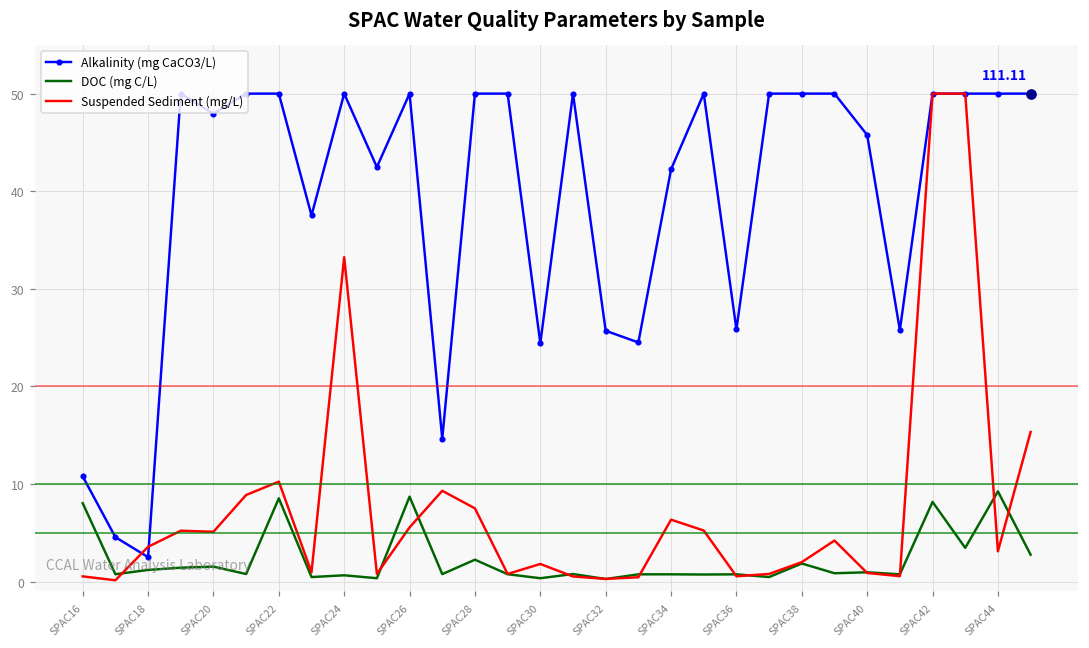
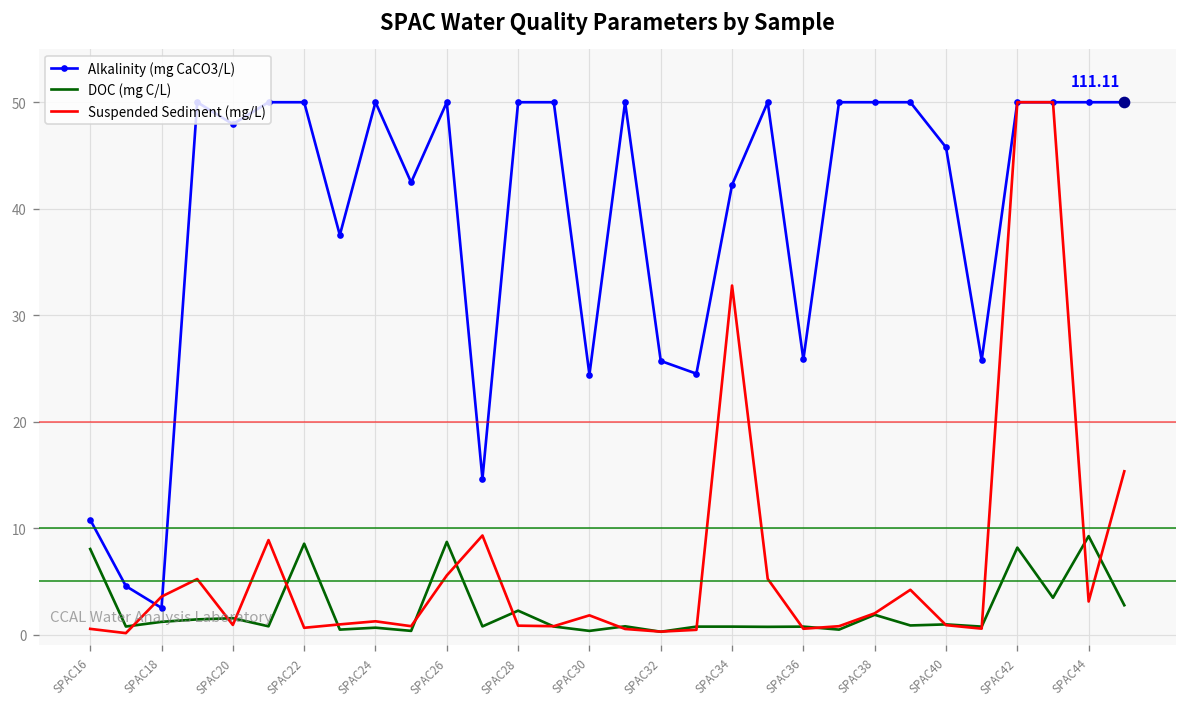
Suspended Sediment (mg/L), SPAC20: 5 -> 1
Suspended Sediment (mg/L), SPAC22: 10 -> 1
Suspended Sediment (mg/L), SPAC24: 33 -> 1
Suspended Sediment (mg/L), SPAC28: 8 -> 1
Suspended Sediment (mg/L), SPAC34: 6 -> 33
